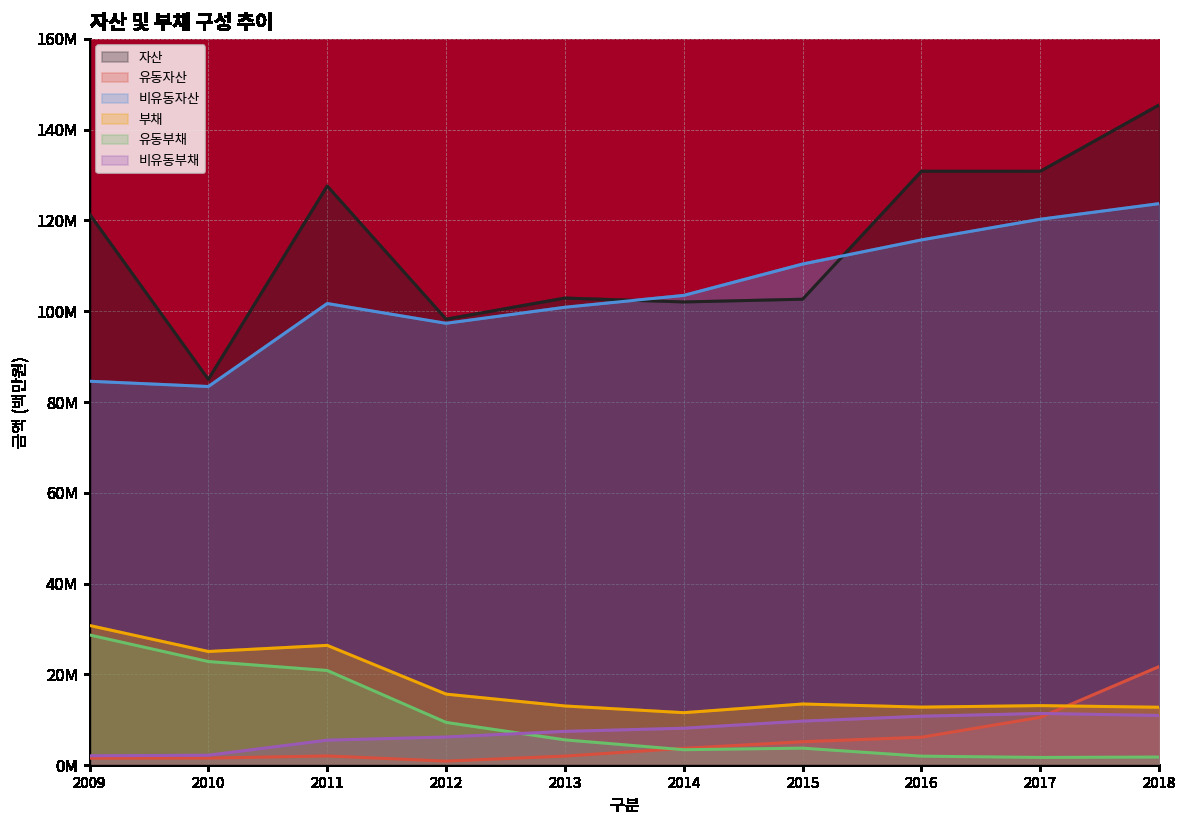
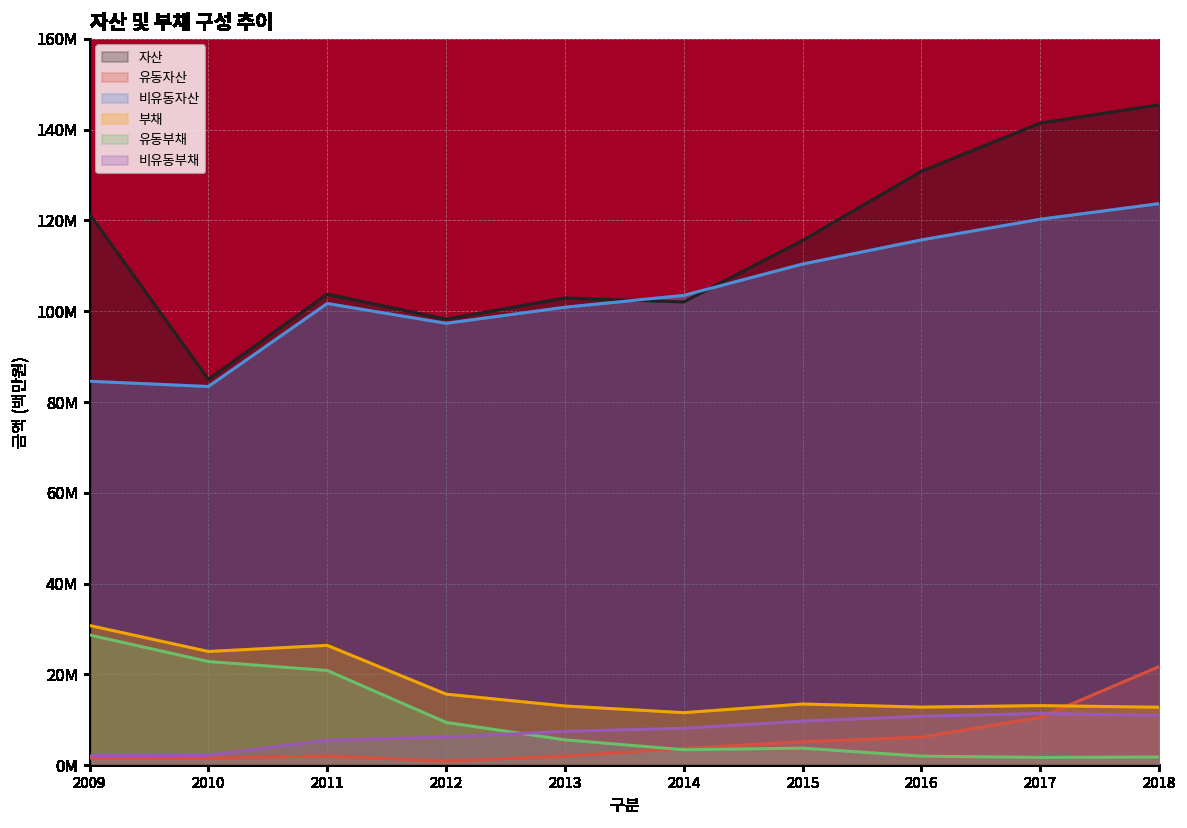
자산, 2011: 128000000 -> 104000000
자산, 2015: 103000000 -> 116000000
자산, 2017: 131000000 -> 141000000
